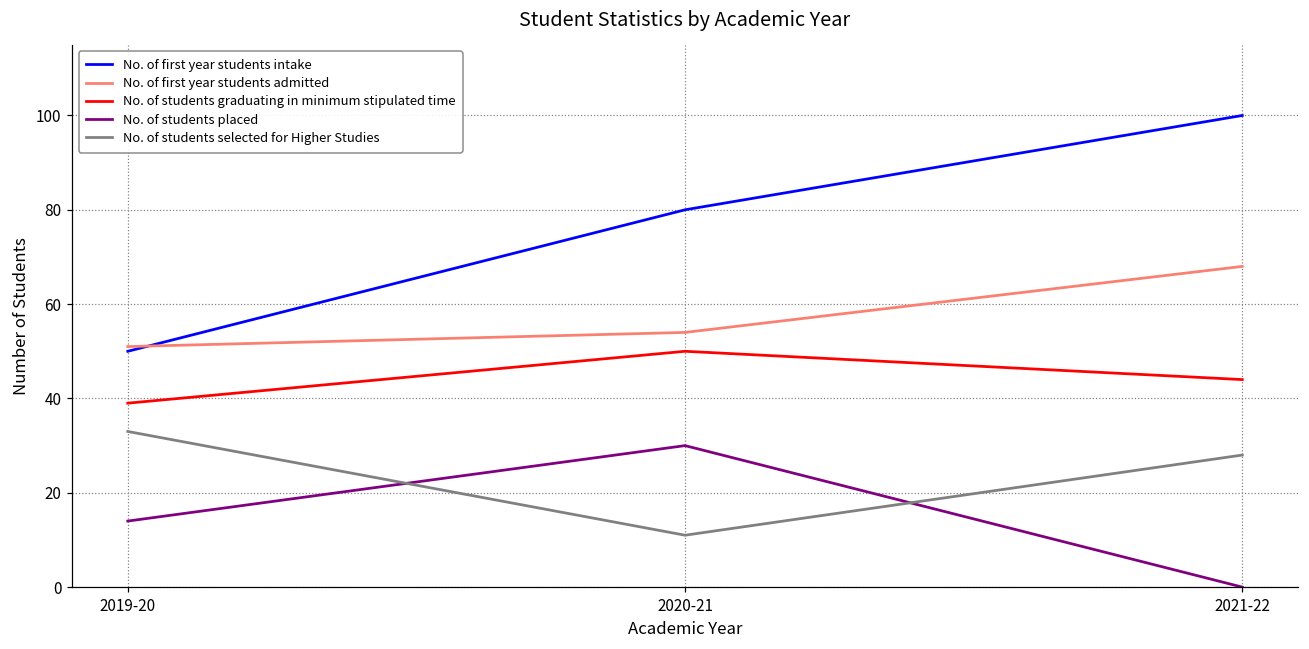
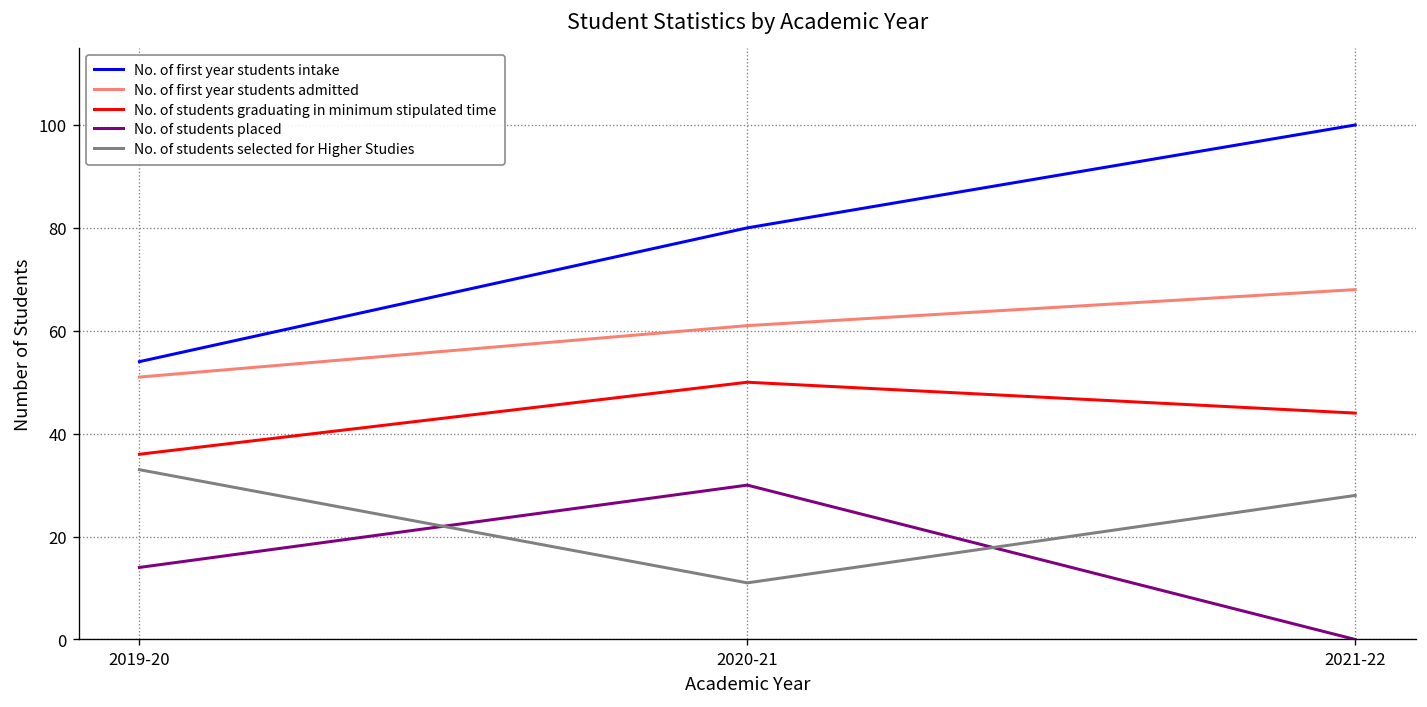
No. of first year students intake, 2019-20: 50 -> 54
No. of students graduating in minimum stipulated time, 2019-20: 39 -> 36
No. of first year students admitted, 2020-21: 54 -> 61
